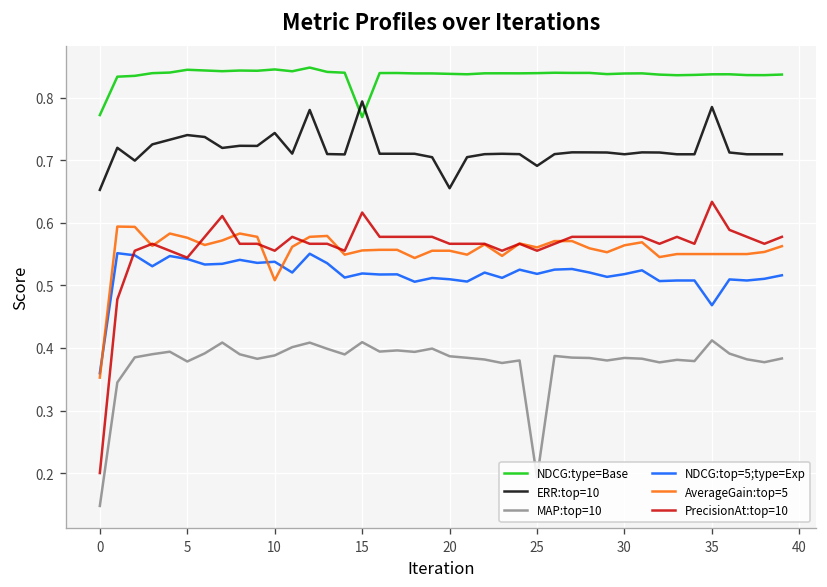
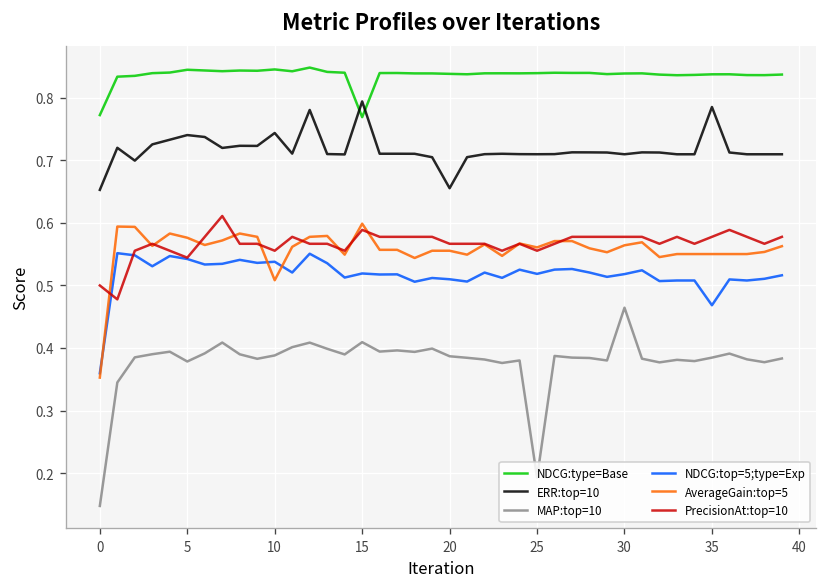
PrecisionAt:top=10, 0: 0.2 -> 0.5
AverageGain:top=5, 15: 0.56 -> 0.60
PrecisionAt:top=10, 15: 0.62 -> 0.59
ERR:top=10, 25: 0.69 -> 0.71
MAP:top=10, 30: 0.38 -> 0.46
MAP:top=10, 35: 0.41 -> 0.38
PrecisionAt:top=10, 35: 0.63 -> 0.58
